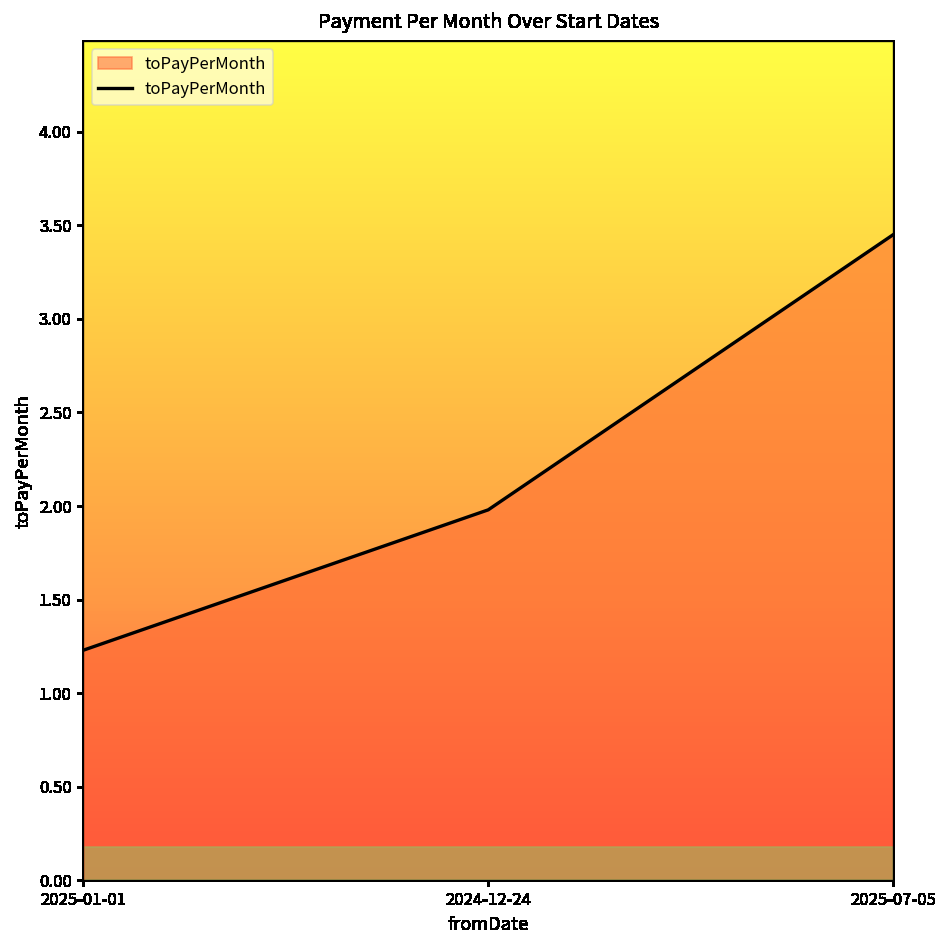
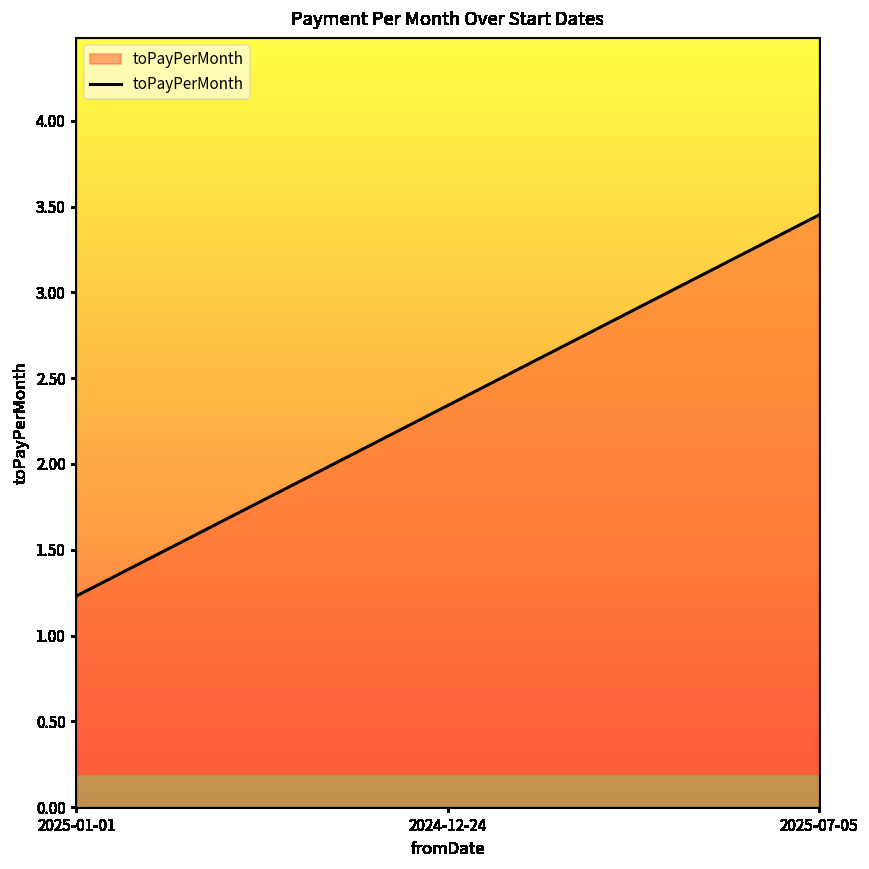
2024-12-24: 1.98 -> 2.34
